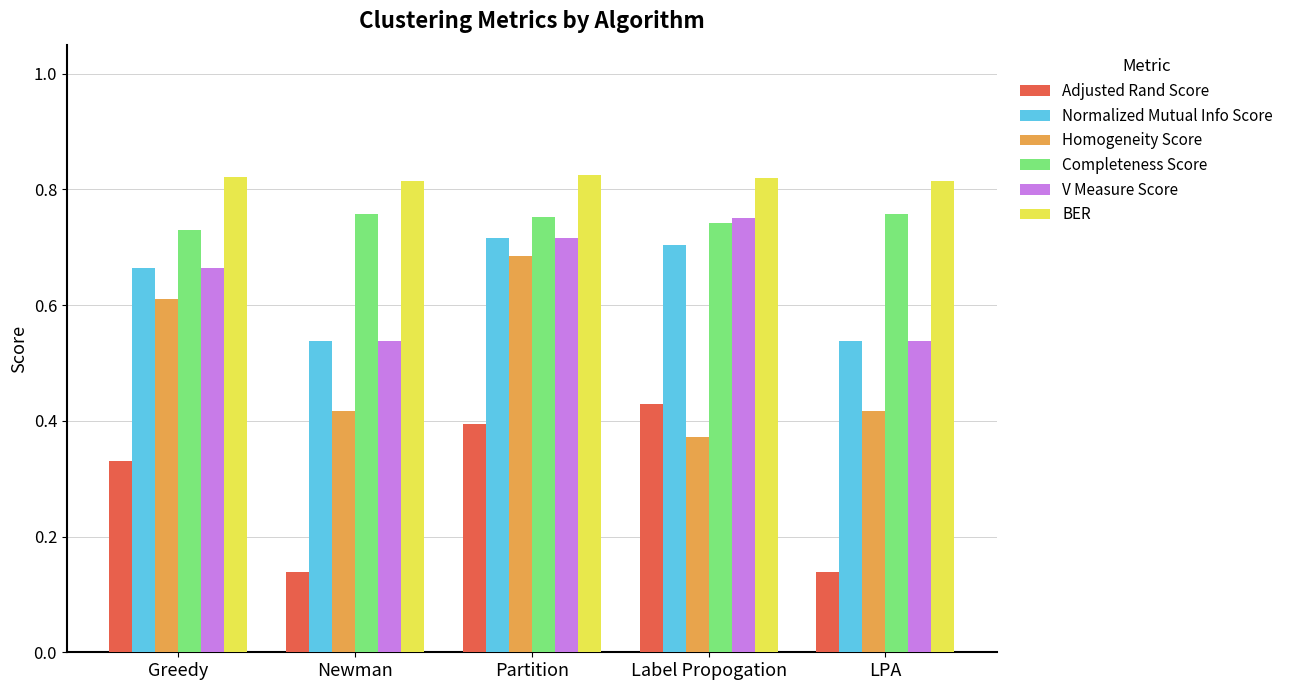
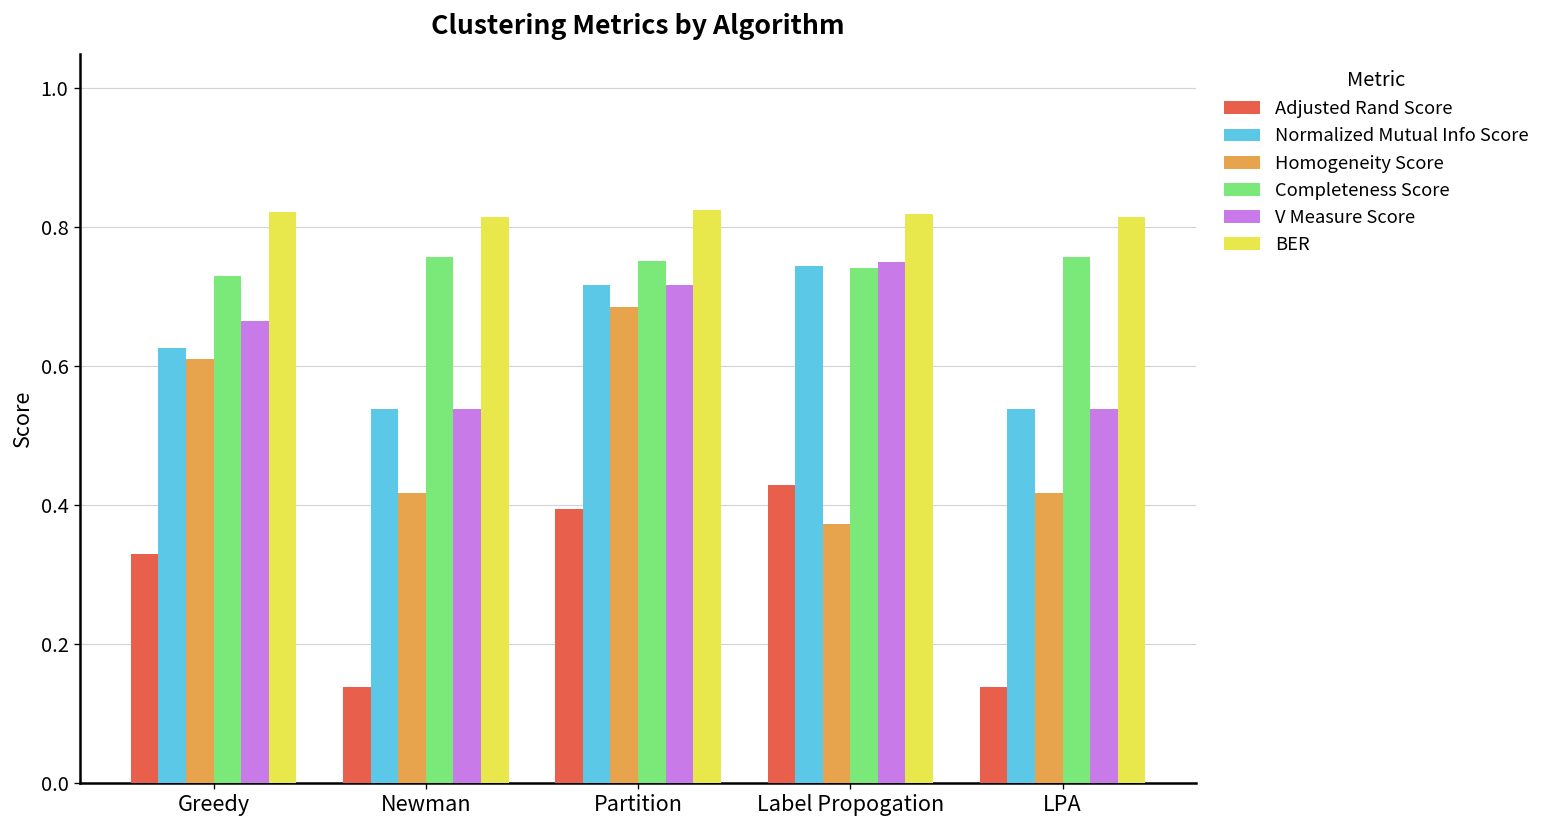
Normalized Mutual Info Score, Greedy: 0.66 -> 0.63
Normalized Mutual Info Score, Label Propogation: 0.70 -> 0.74
